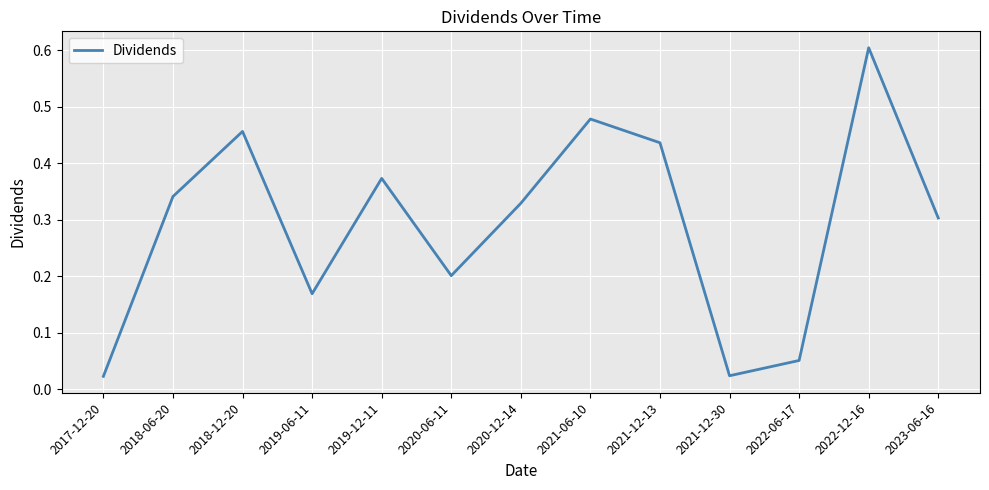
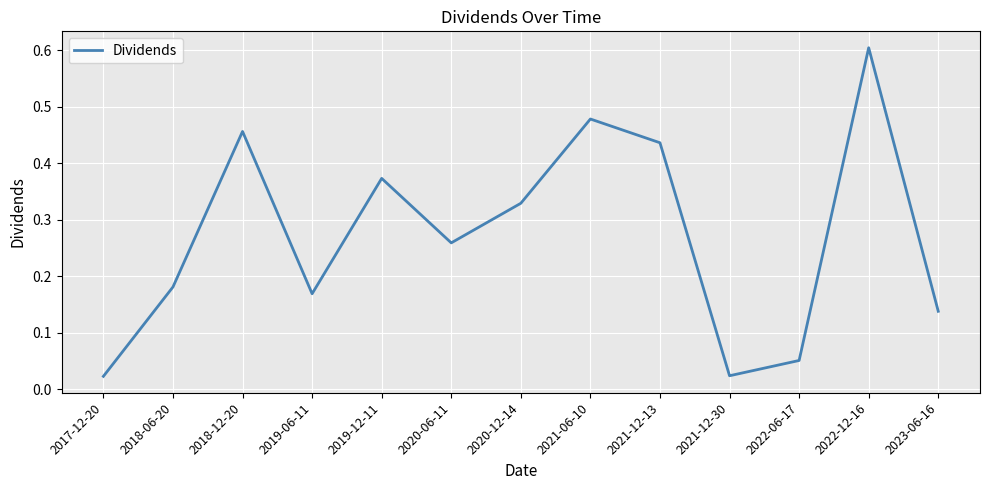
2018-06-20: 0.34 -> 0.18
2020-06-11: 0.20 -> 0.26
2023-06-16: 0.30 -> 0.14
